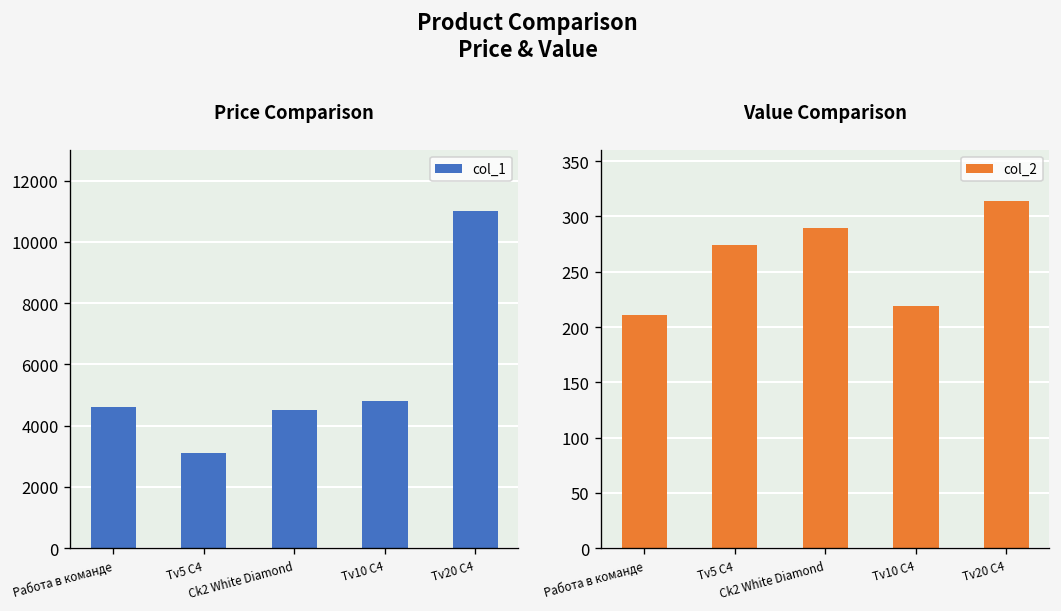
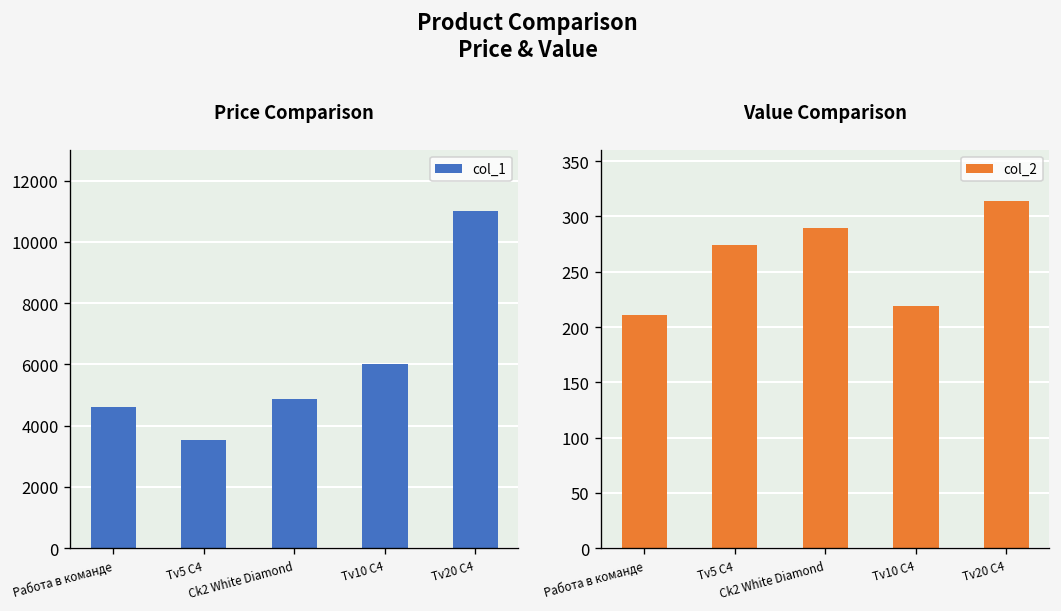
Price Comparison, Tv5 C4: 3100 -> 3500
Price Comparison, Ck2 White Diamond: 4500 -> 4900
Price Comparison, Tv10 C4: 4800 -> 6000
